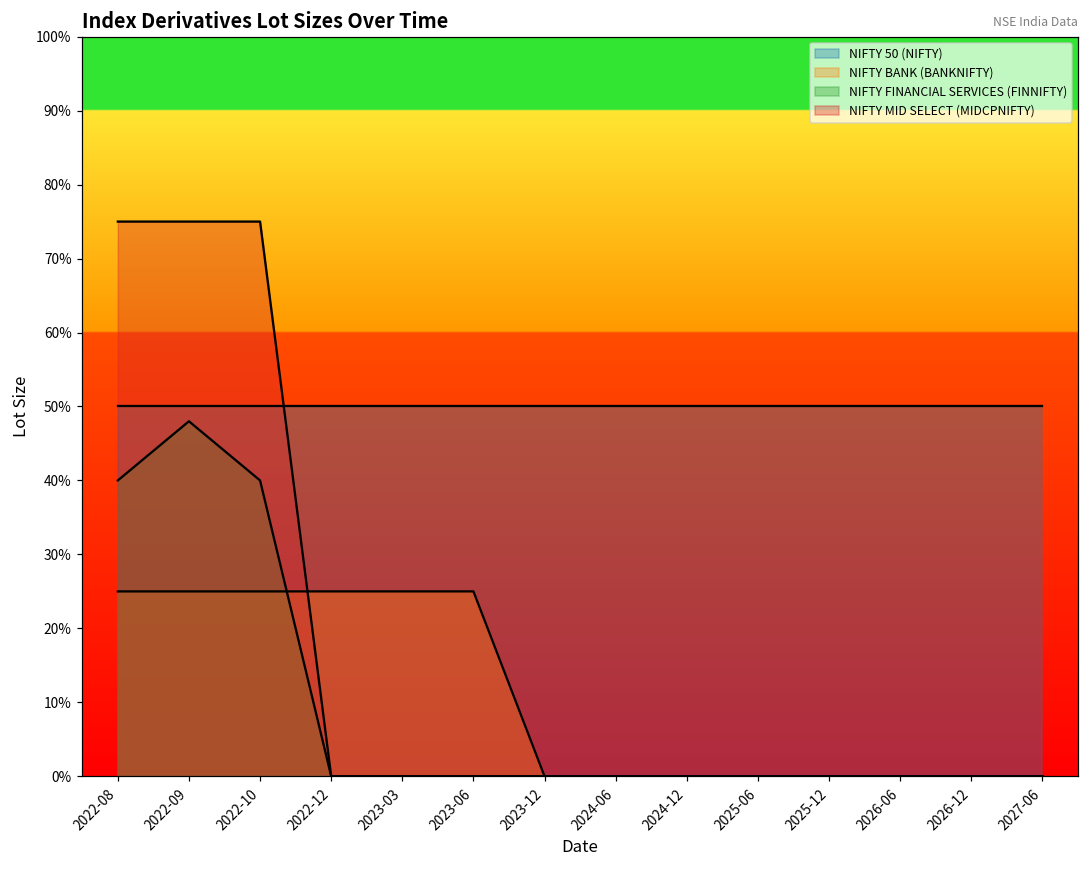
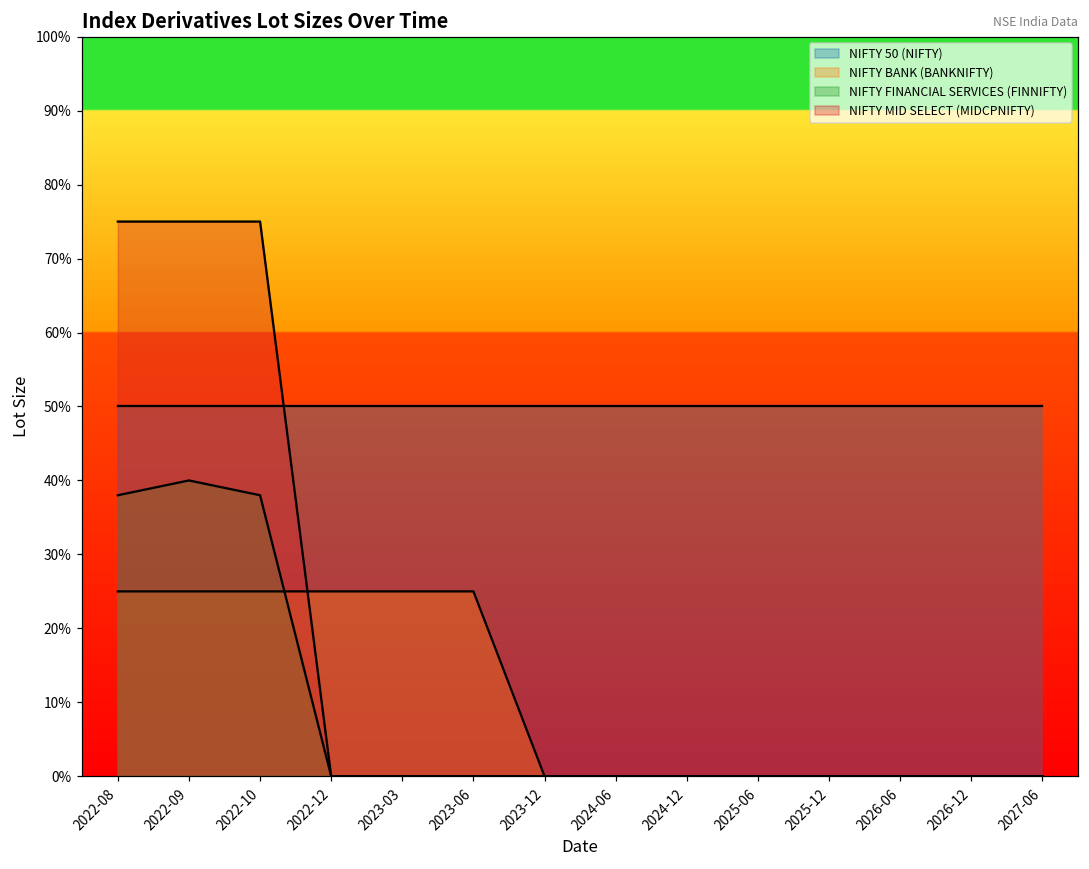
NIFTY FINANCIAL SERVICES (FINNIFTY), 2022-08: 40% -> 38%
NIFTY FINANCIAL SERVICES (FINNIFTY), 2022-09: 48% -> 40%
NIFTY FINANCIAL SERVICES (FINNIFTY), 2022-10: 40% -> 38%
